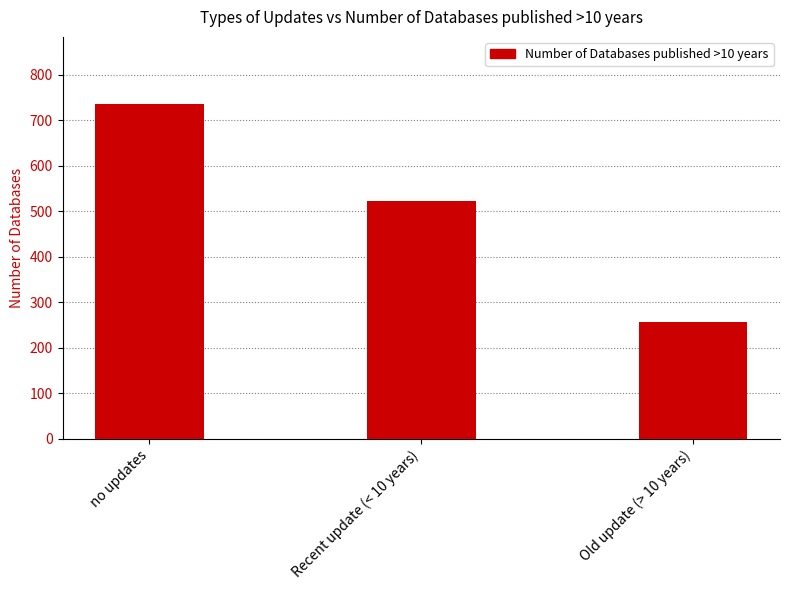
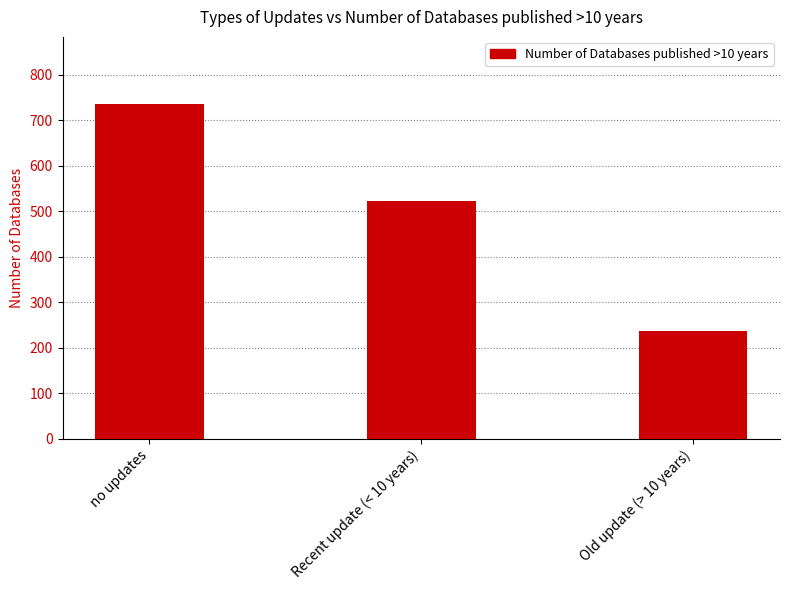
Old update (> 10 years): 260 -> 240
